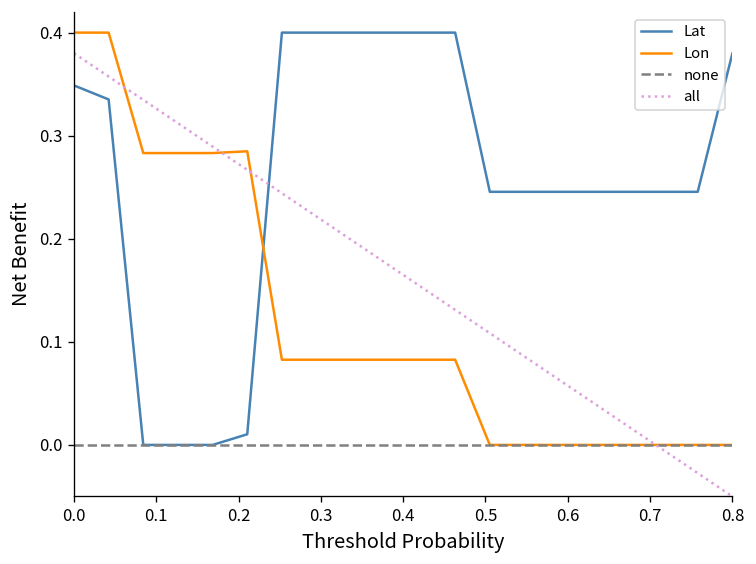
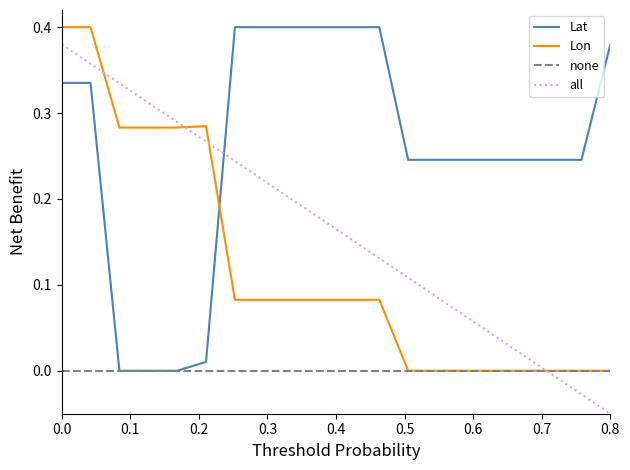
Lat, 0.0: 0.35 -> 0.34
